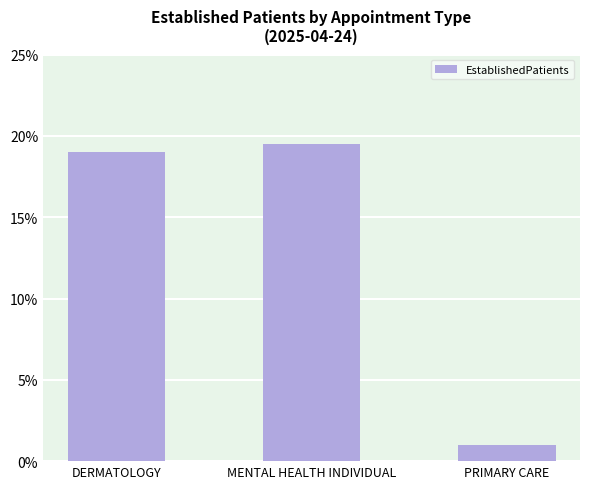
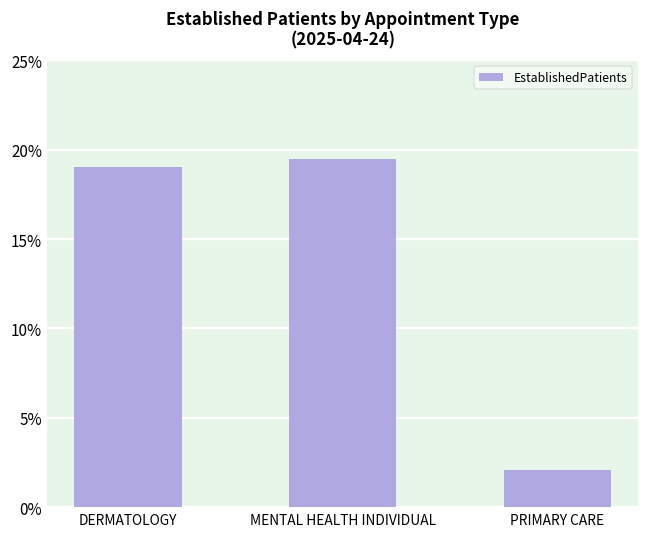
PRIMARY CARE: 1.0% -> 2.1%
